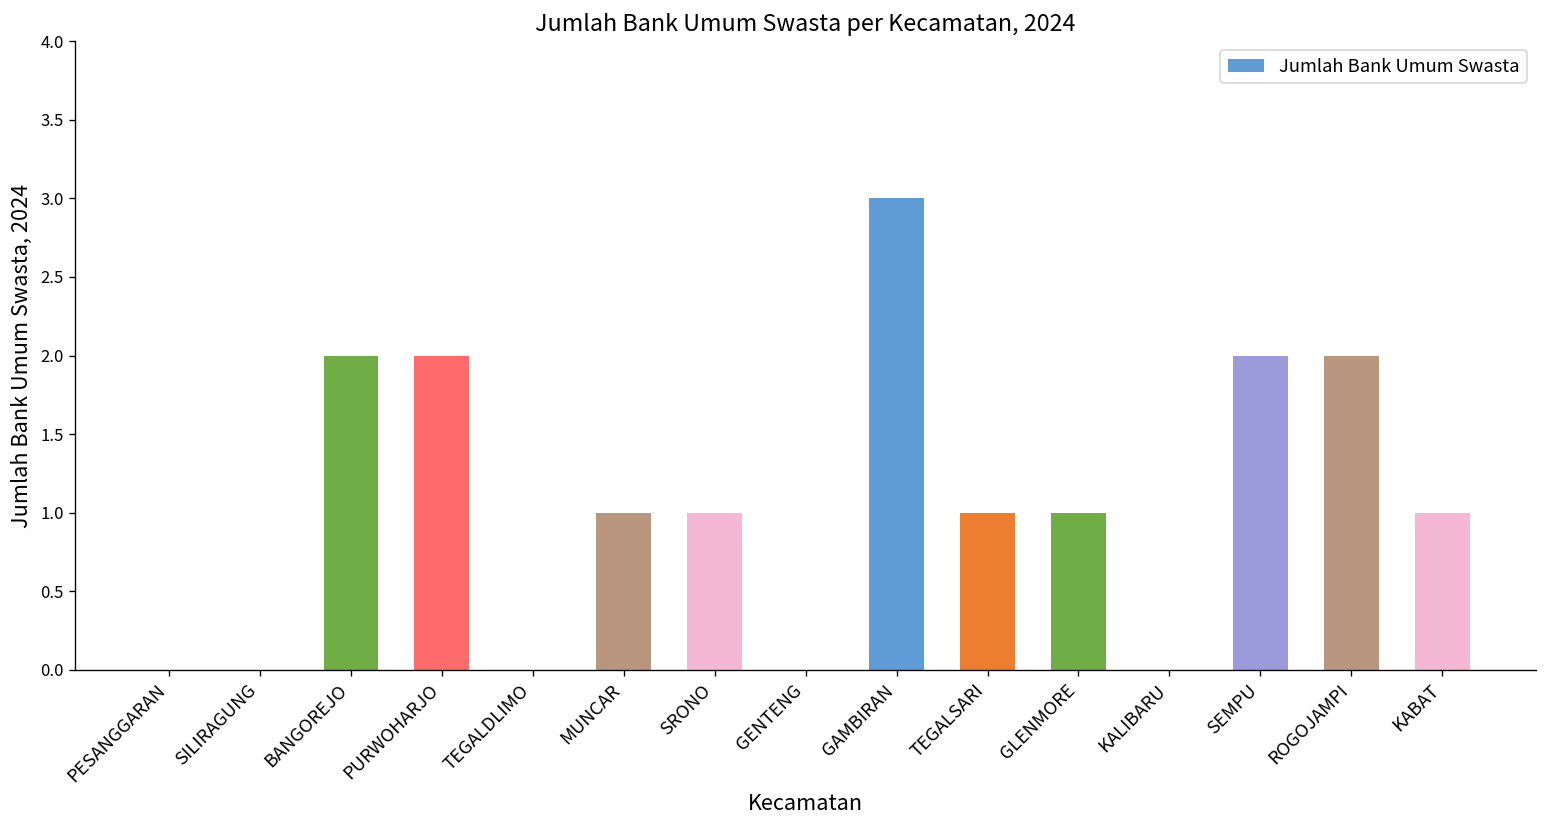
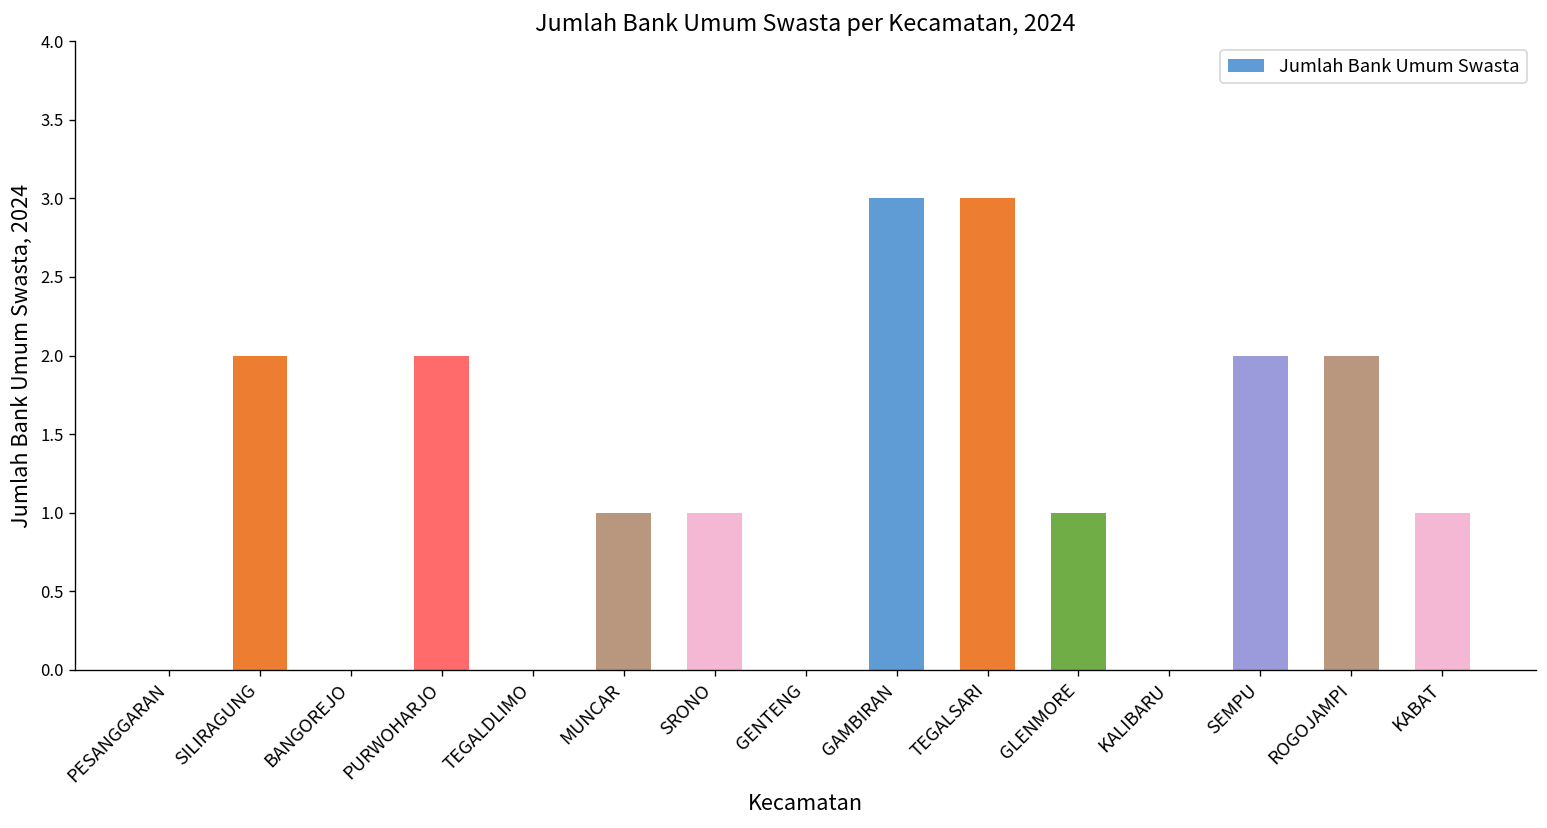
SILIRAGUNG: 0 -> 2
BANGOREJO: 2 -> 0
TEGALSARI: 1 -> 3
